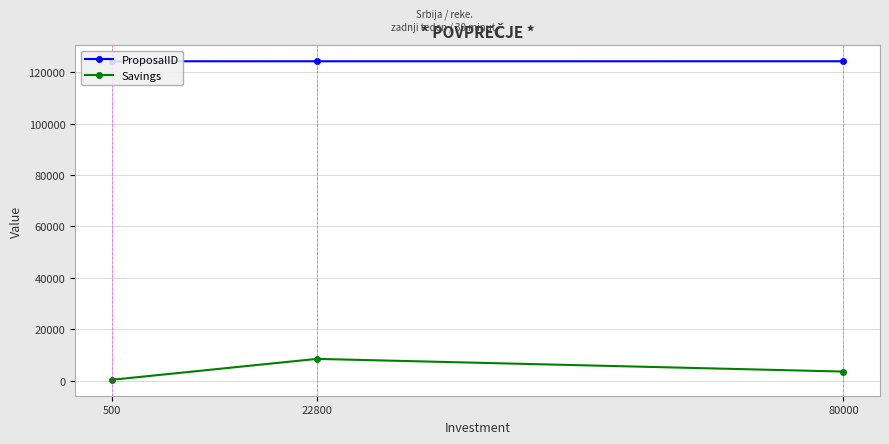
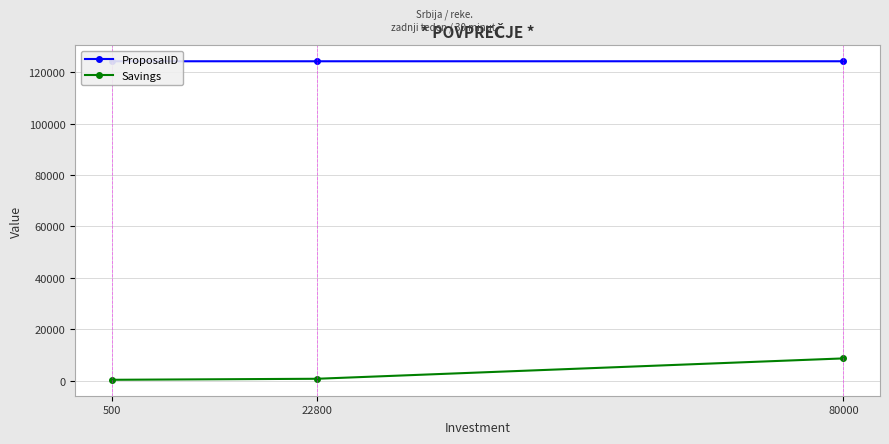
Savings, 22800: 8000 -> 1000
Savings, 80000: 4000 -> 9000
